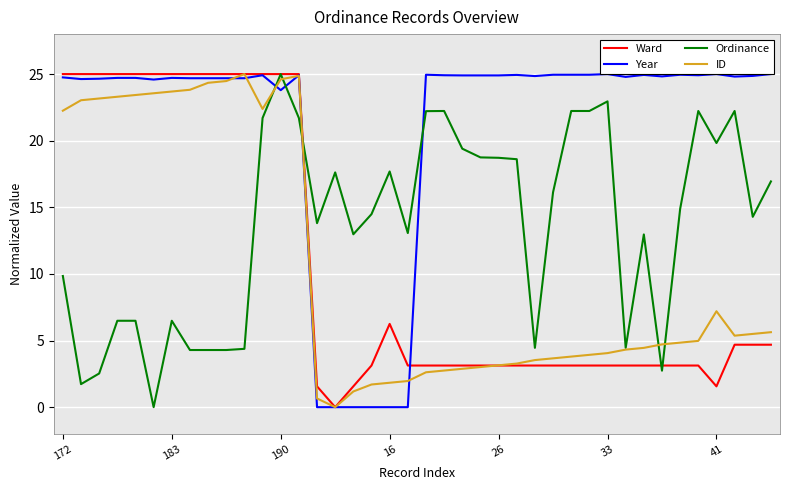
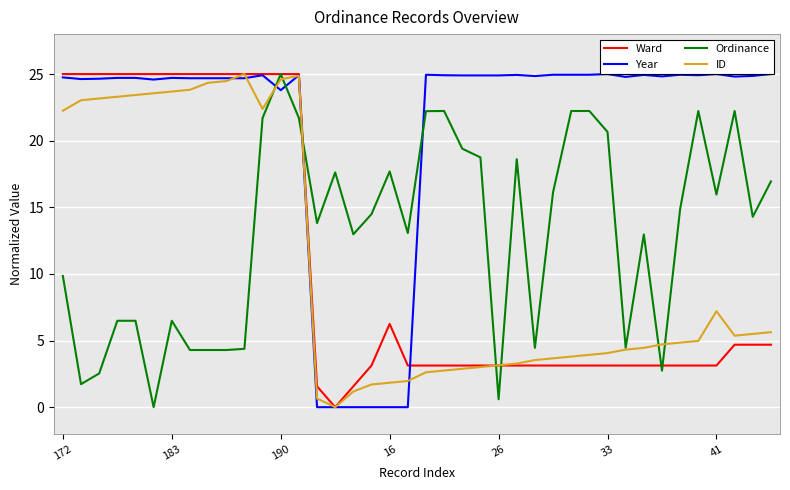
Ordinance, 26: 18.7 -> 0.6
Ordinance, 33: 23.0 -> 20.7
Ward, 41: 1.6 -> 3.1
Ordinance, 41: 19.8 -> 16.0
